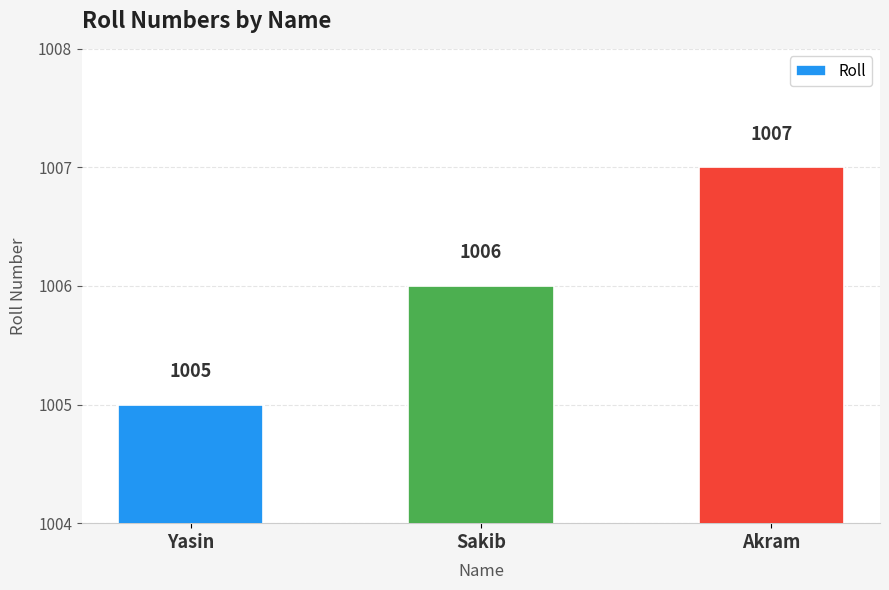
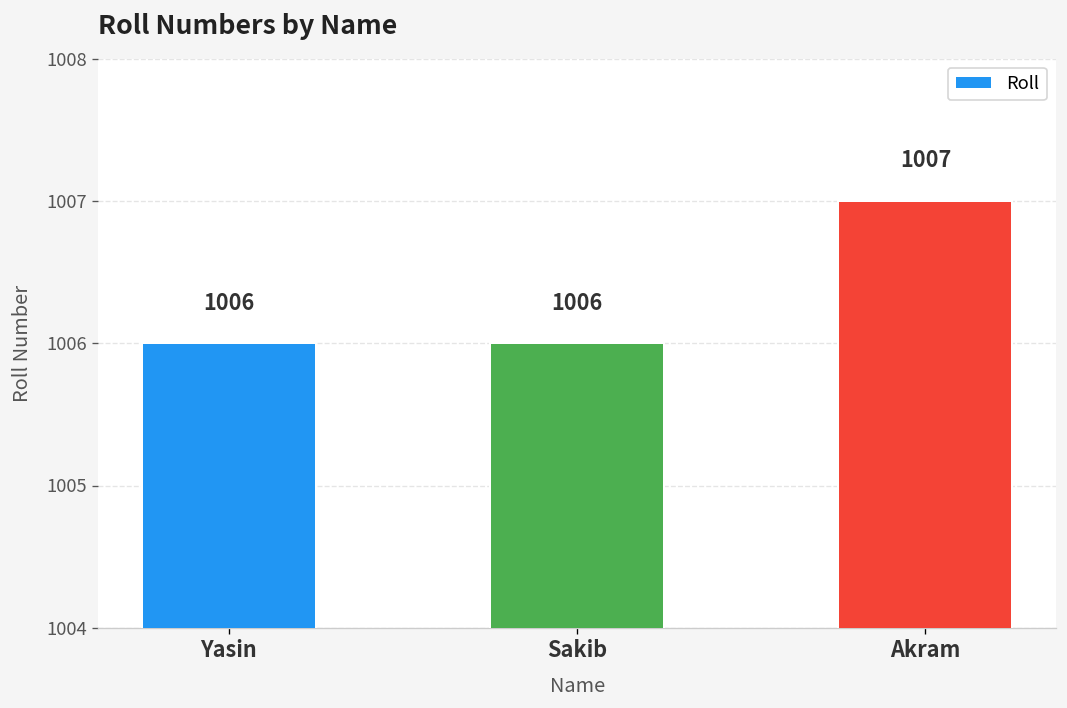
Yasin: 1005 -> 1006
